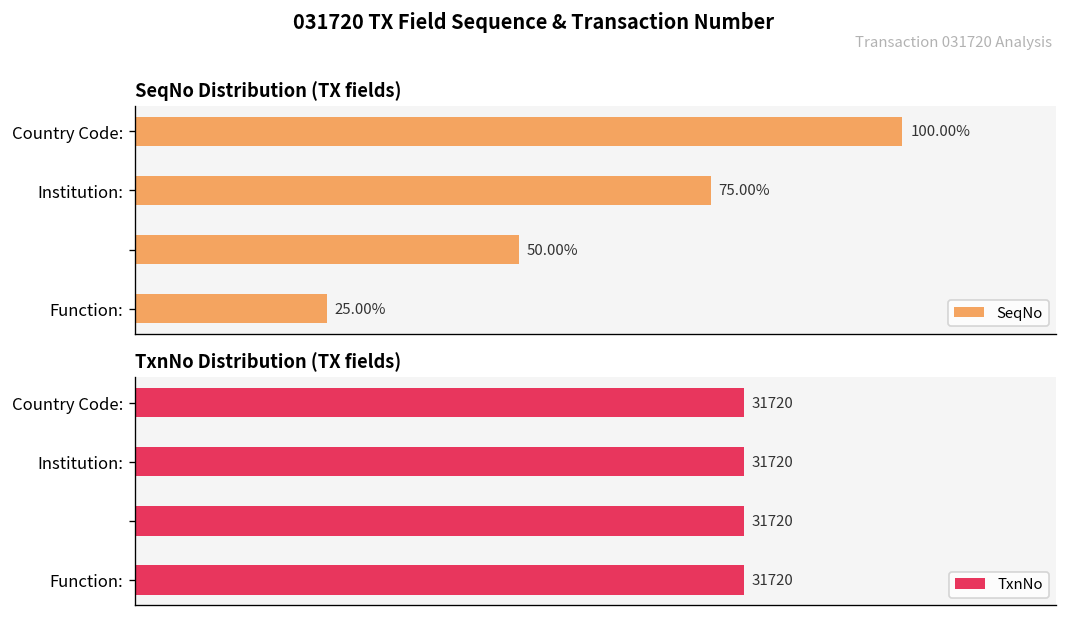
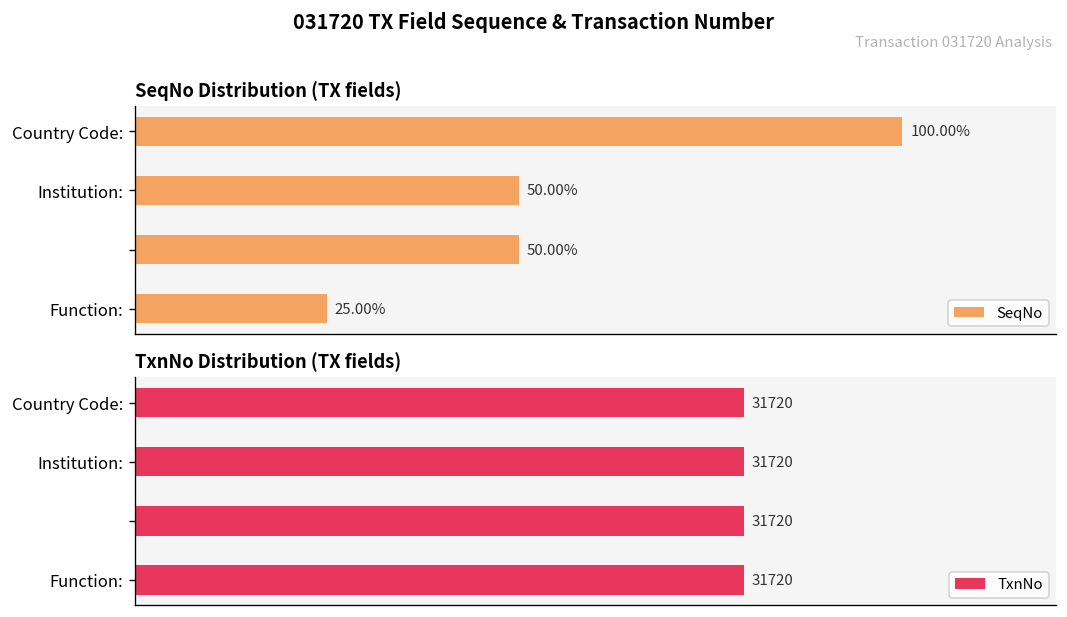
SeqNo Distribution (TX fields), Institution:: 75.00% -> 50.00%
